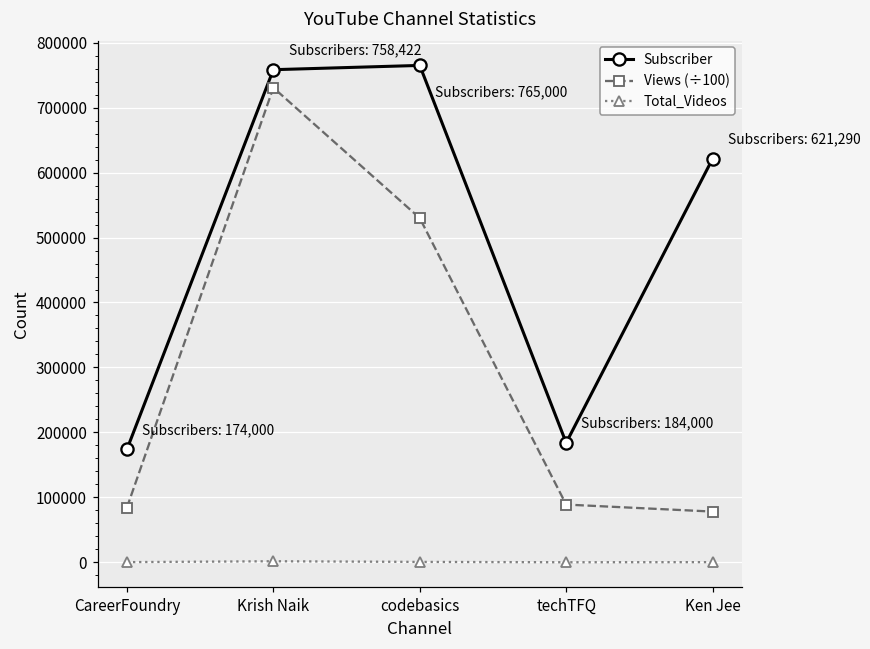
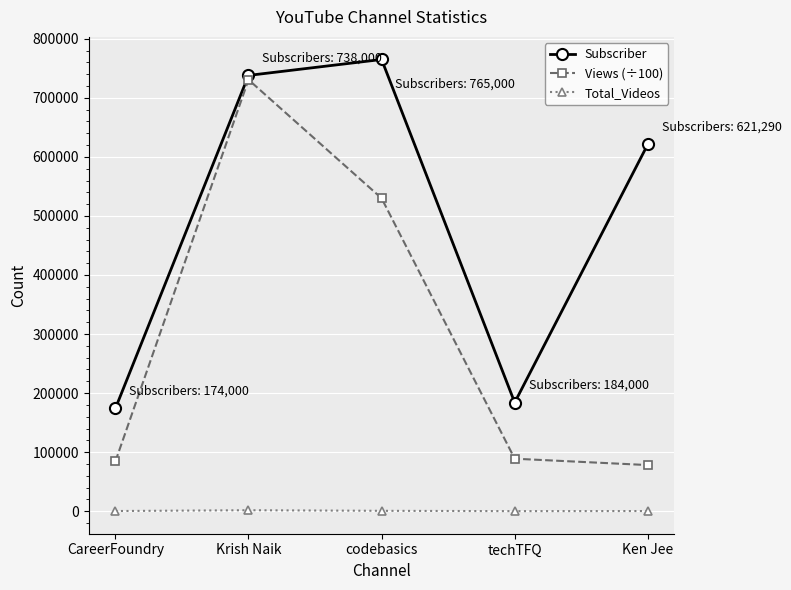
Subscriber, Krish Naik: 758,422 -> 738,000
